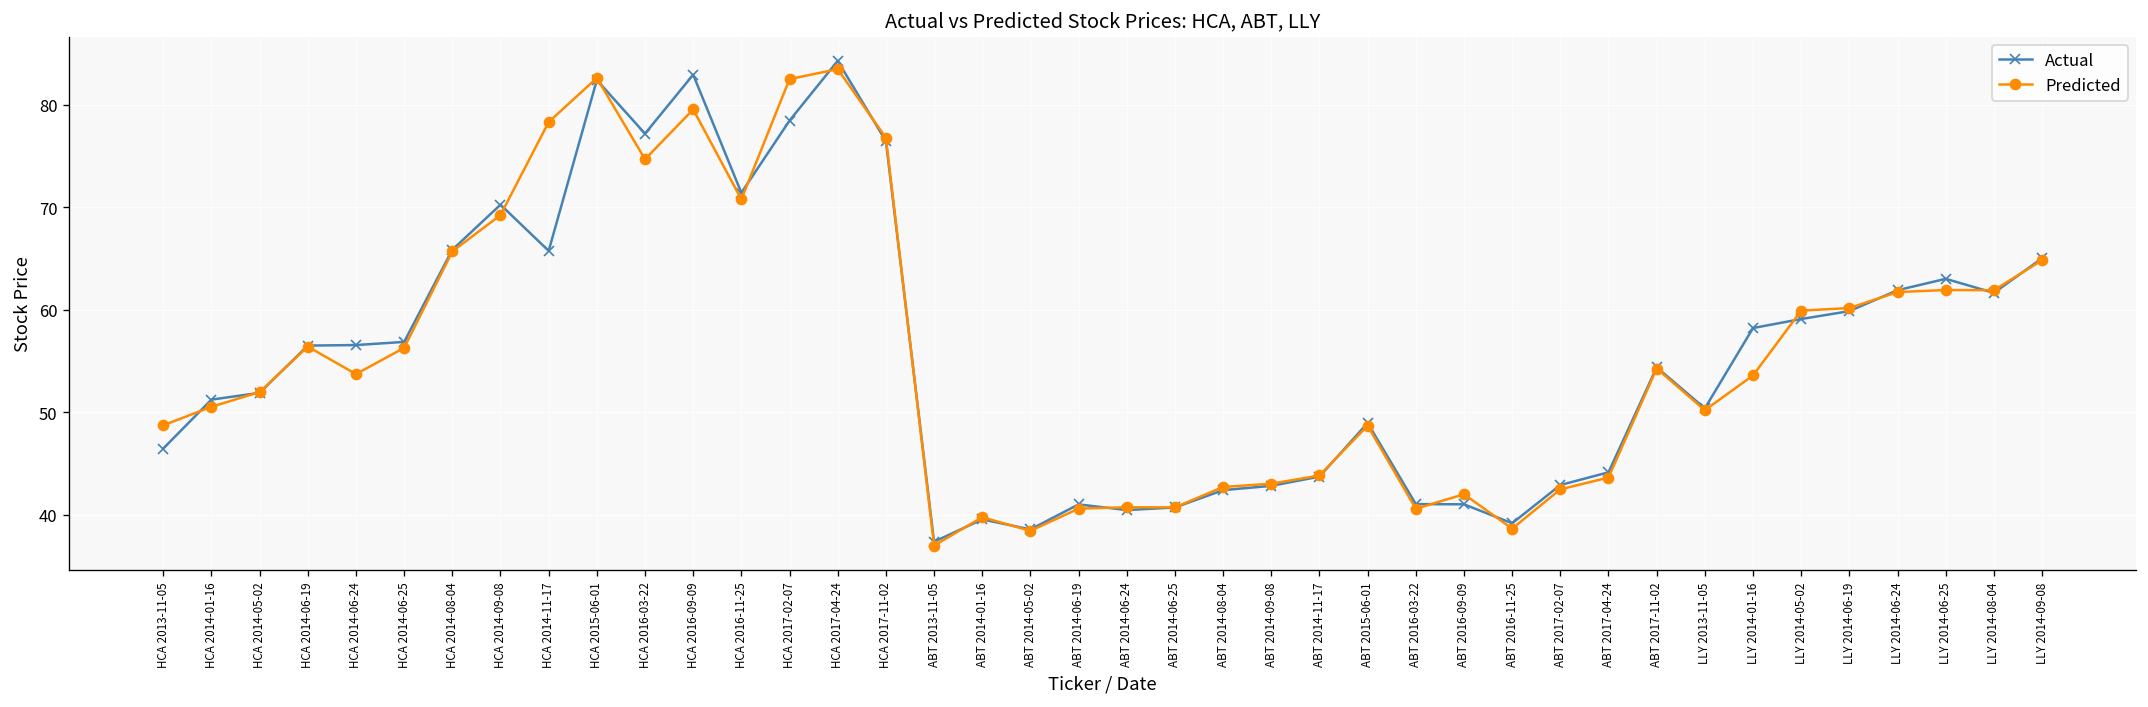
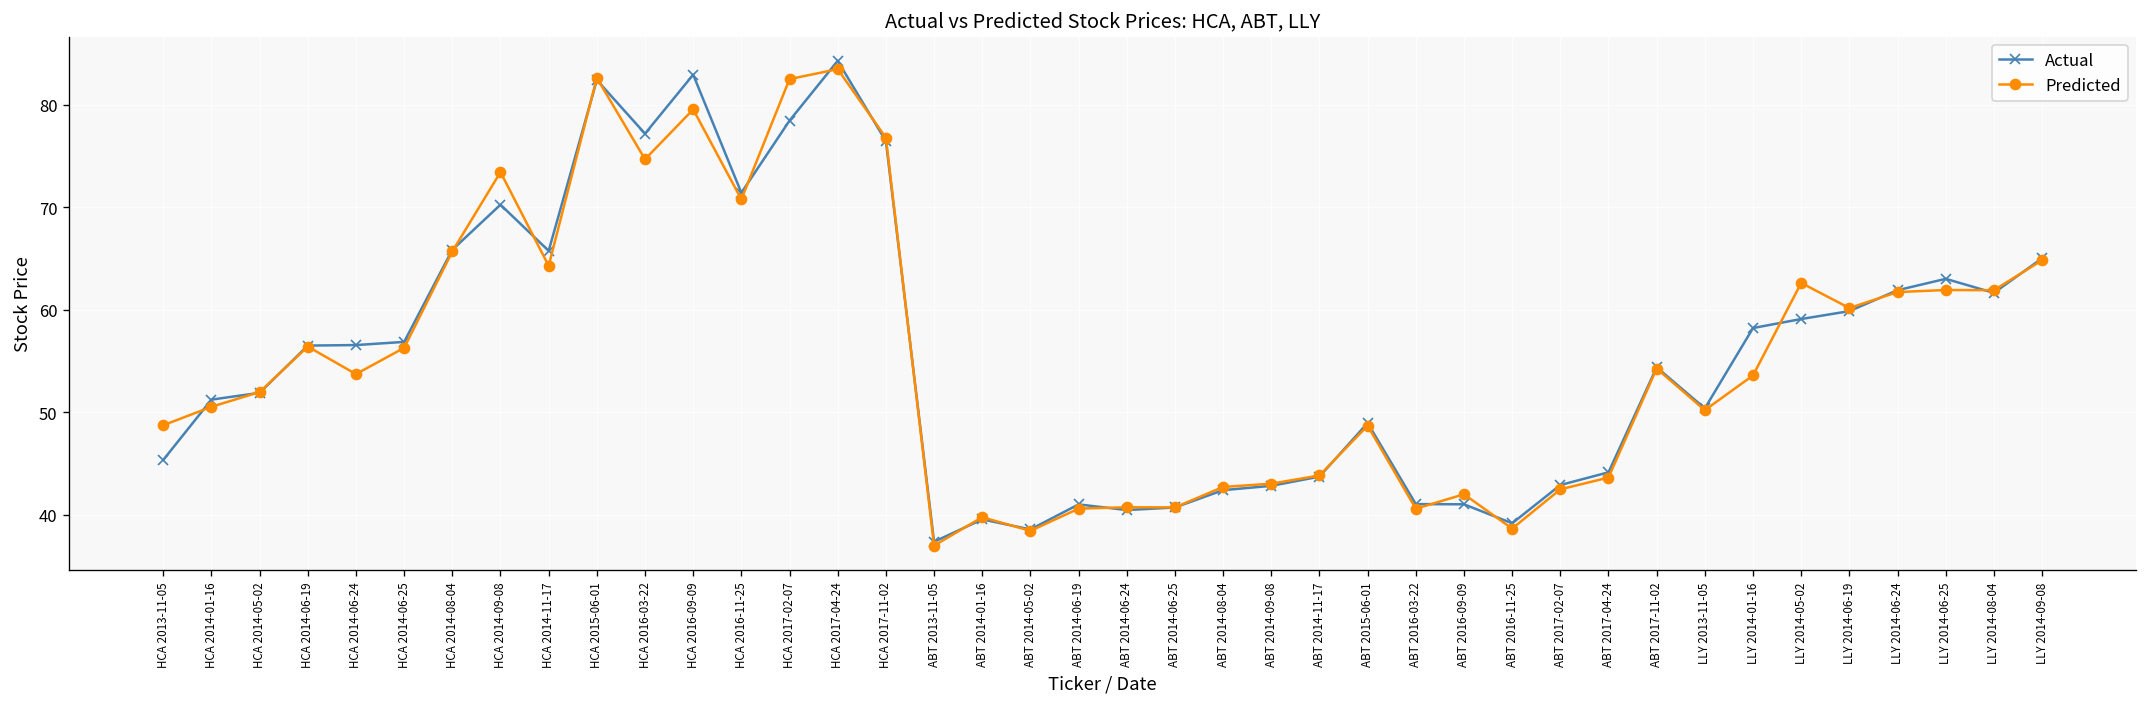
Actual, HCA 2013-11-05: 46 -> 45
Predicted, HCA 2014-09-08: 69 -> 73
Predicted, HCA 2014-11-17: 78 -> 64
Predicted, LLY 2014-05-02: 60 -> 63
